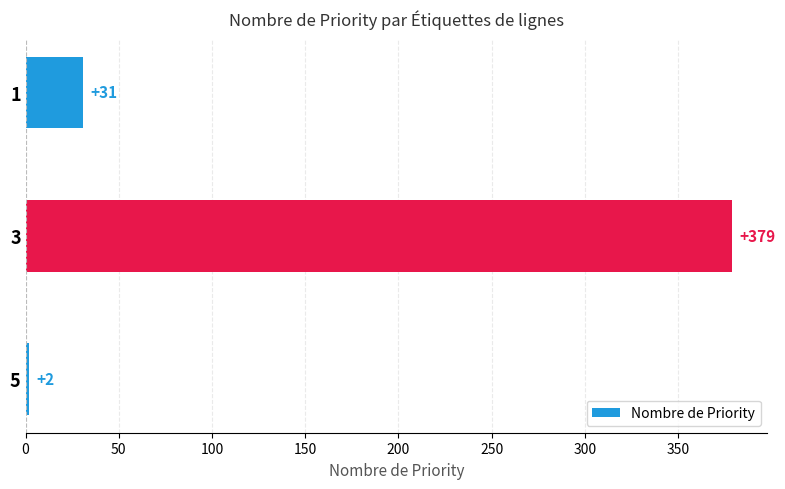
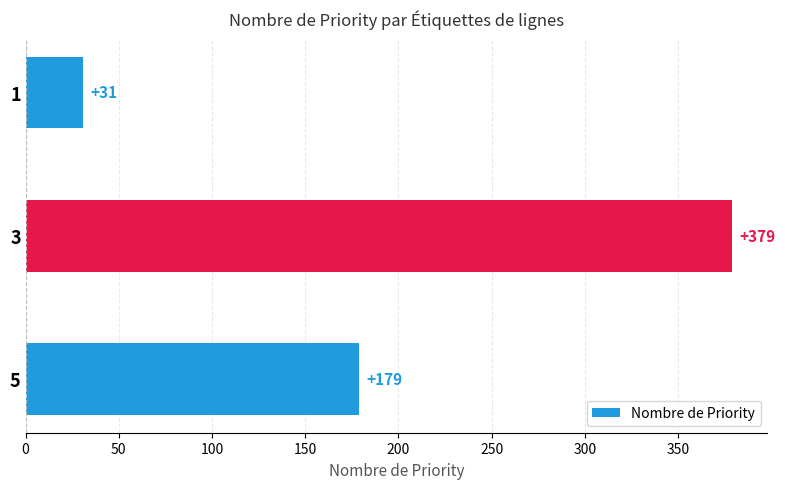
5: +2 -> +179
